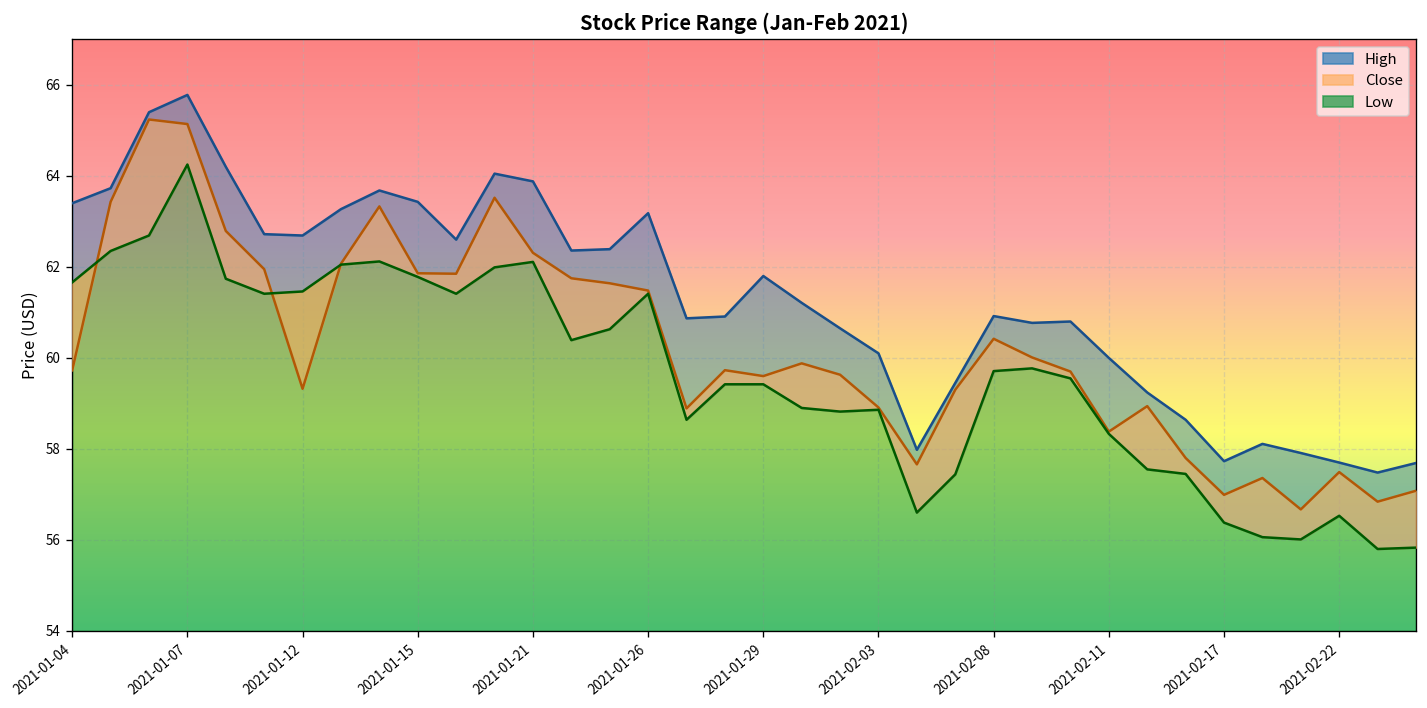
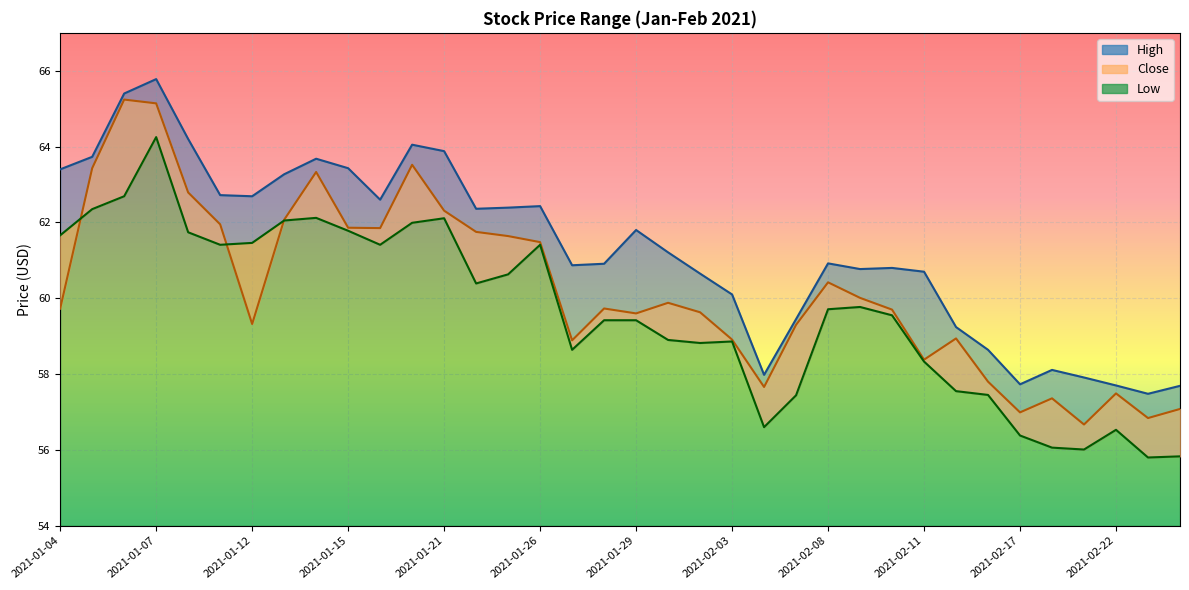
High, 2021-01-26: 63.2 -> 62.4
High, 2021-02-11: 60.0 -> 60.7
